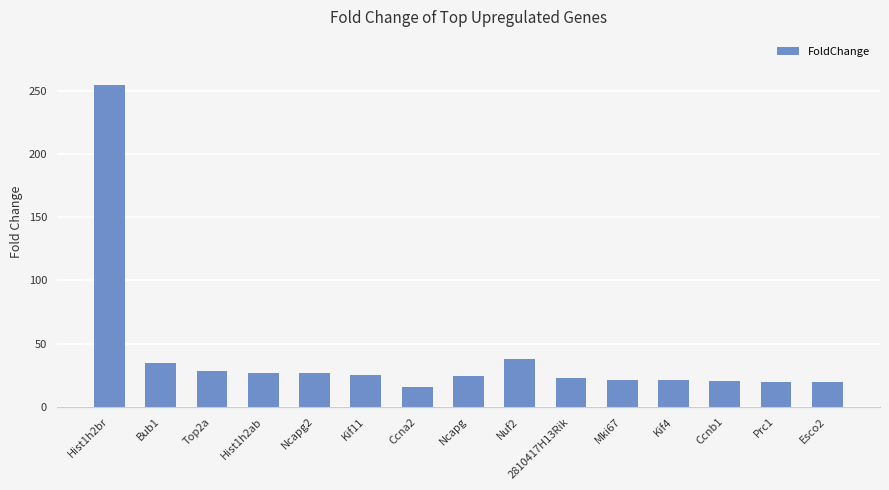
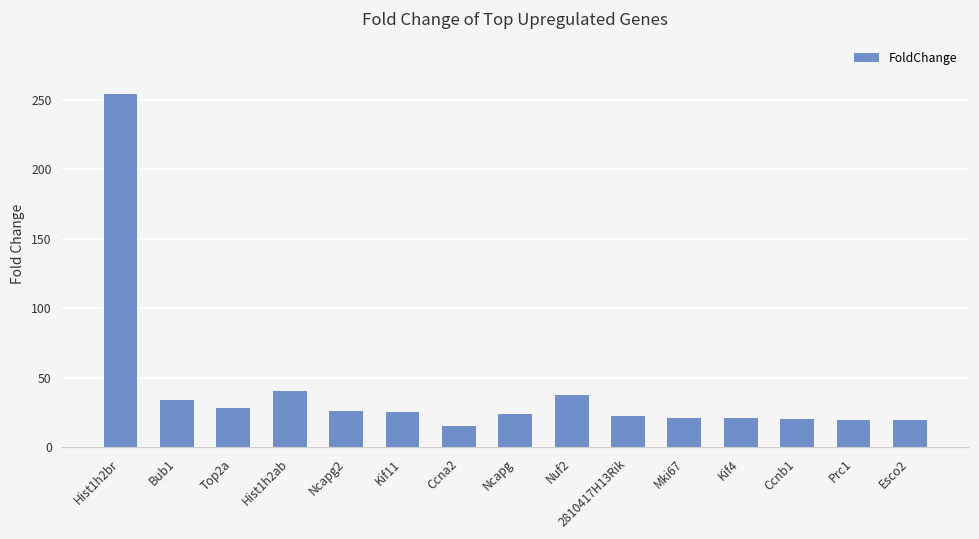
Hist1h2ab: 27 -> 41
